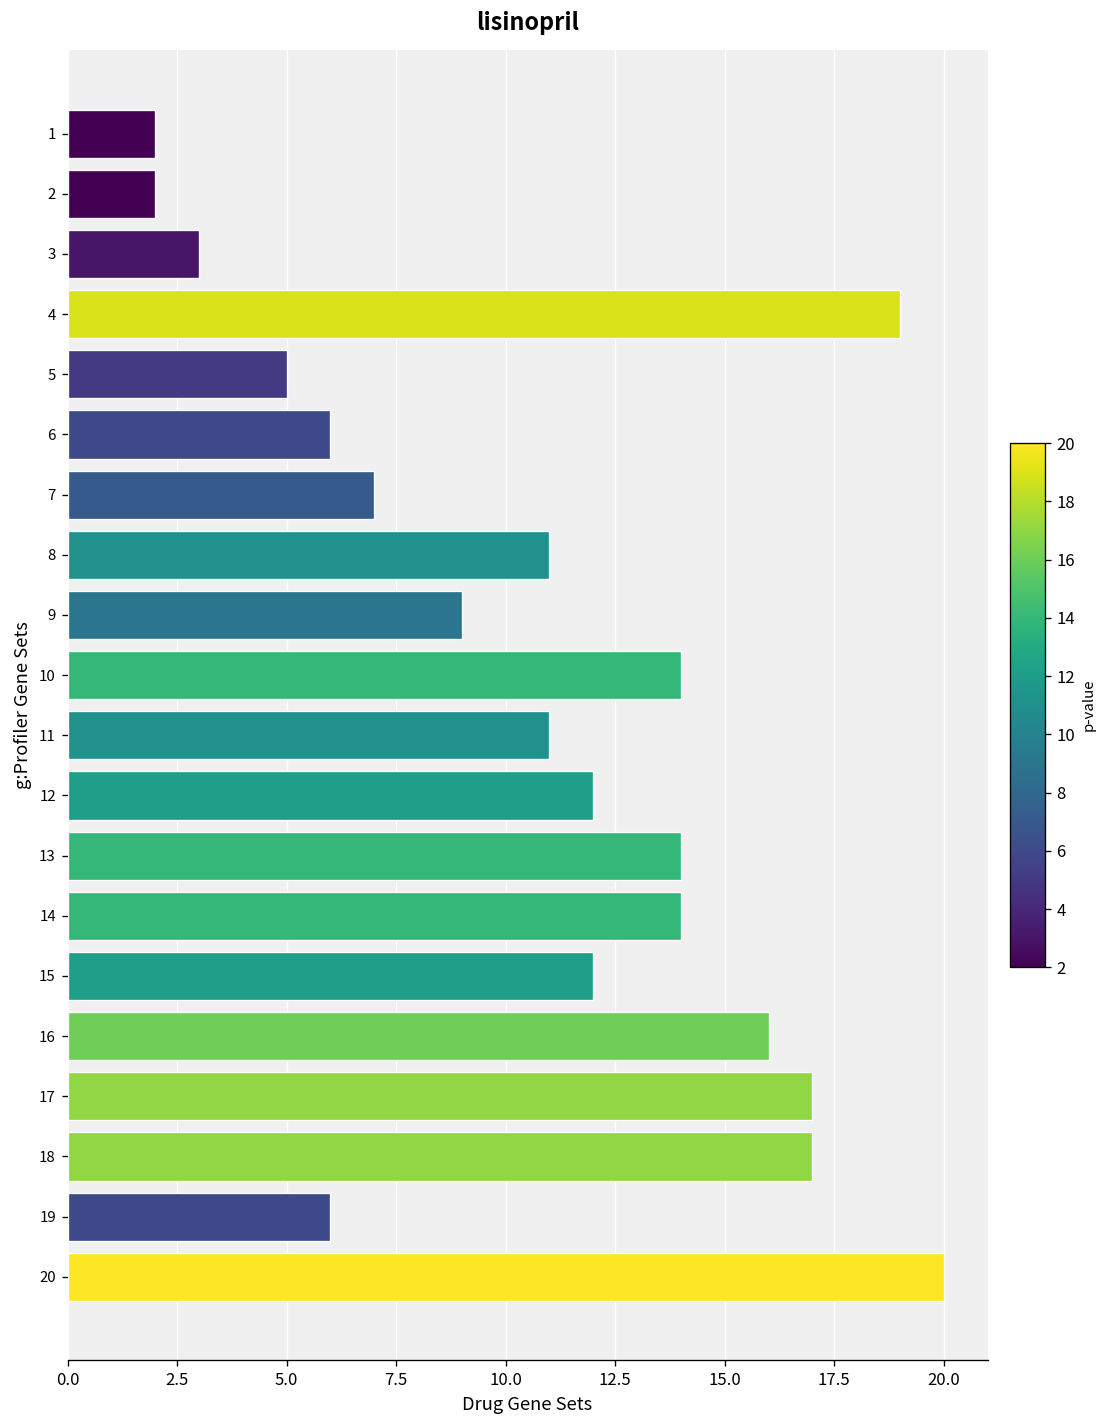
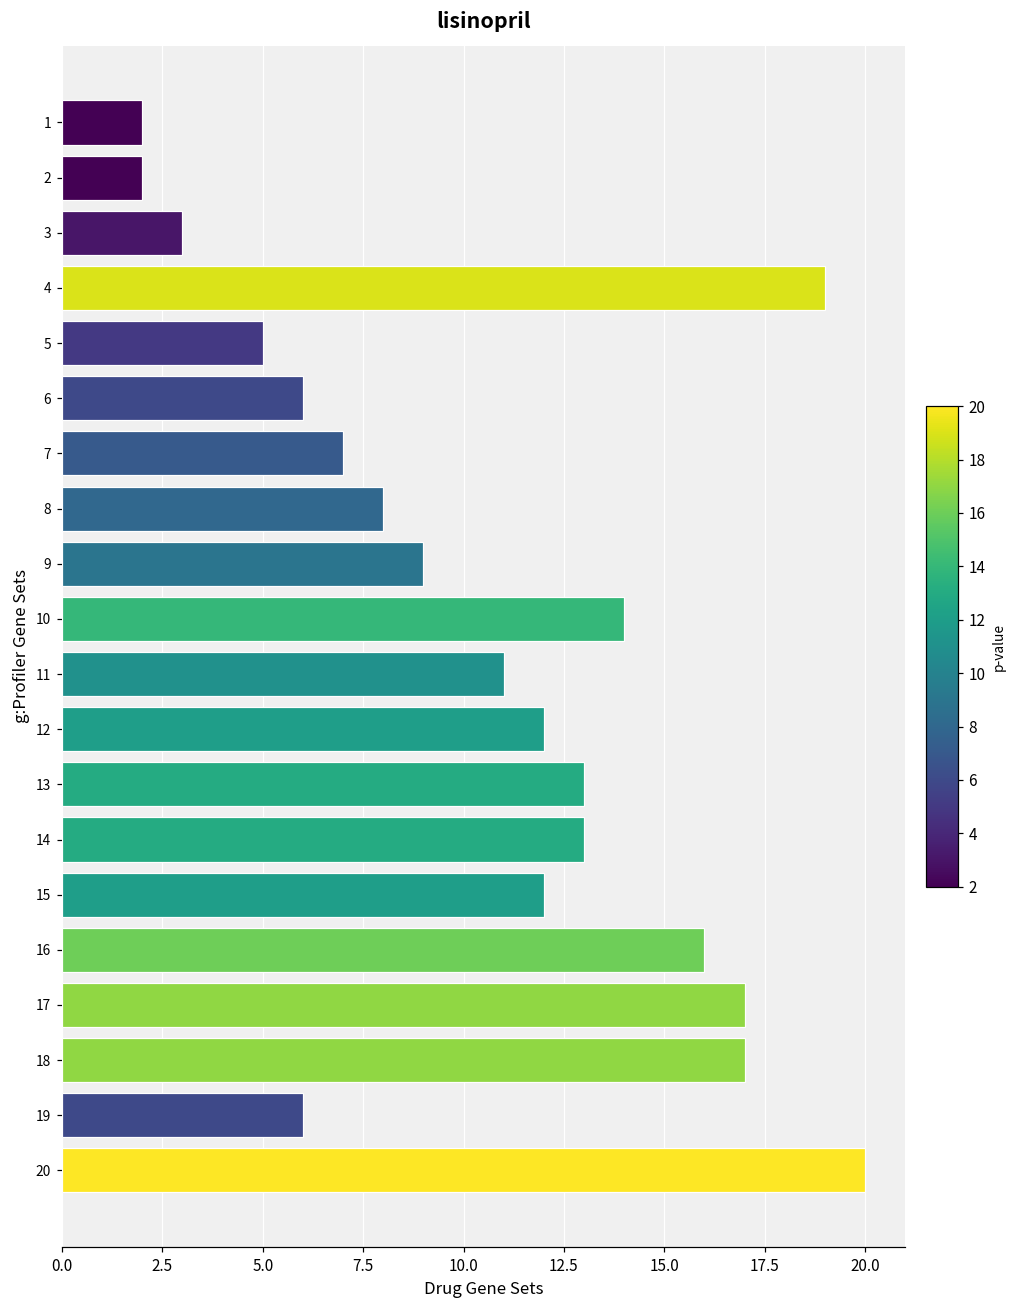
8: 11 -> 8
13: 14 -> 13
14: 14 -> 13
